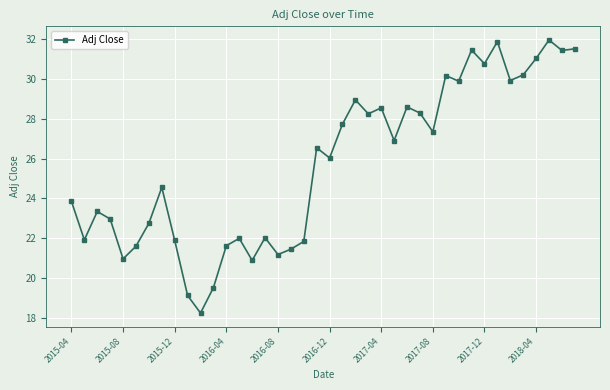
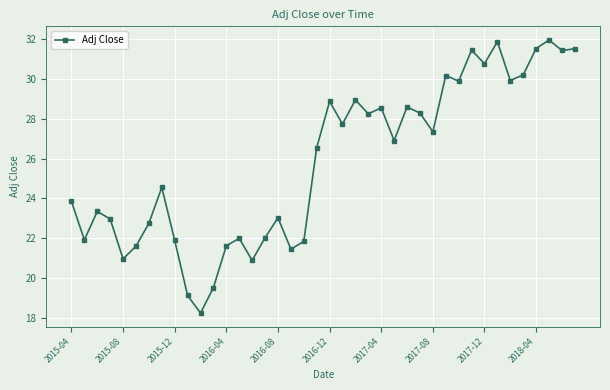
2016-08: 21.2 -> 23.0
2016-12: 26.0 -> 28.9
2018-04: 31.0 -> 31.5
